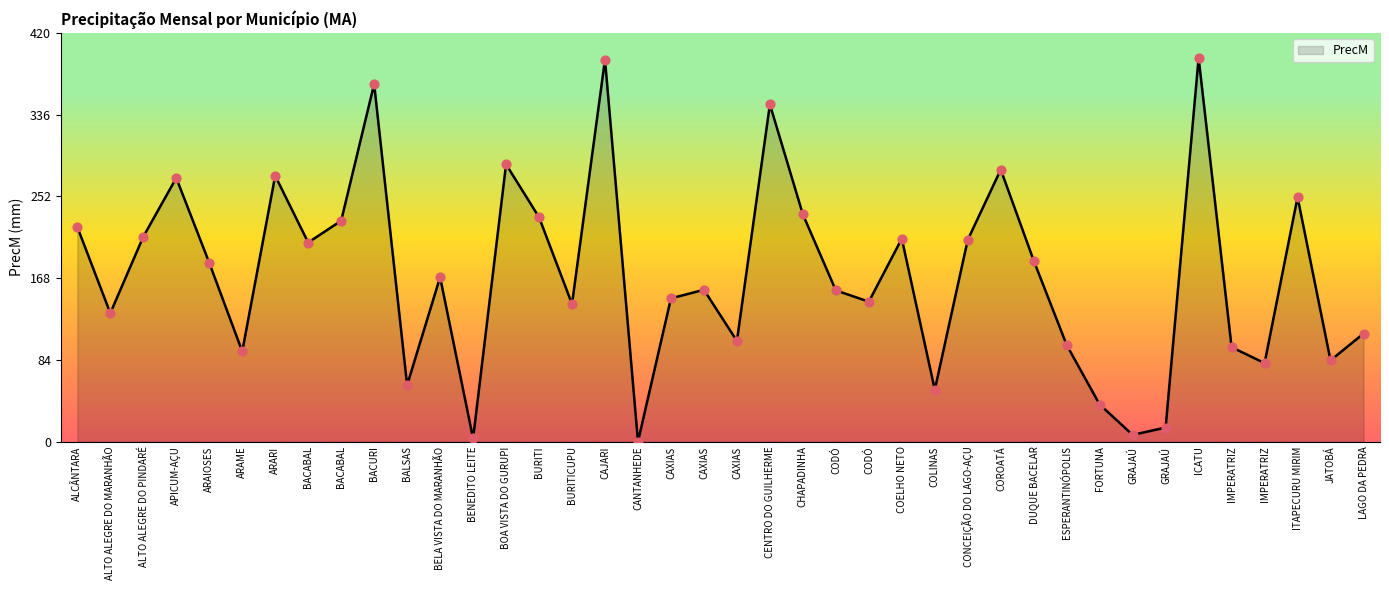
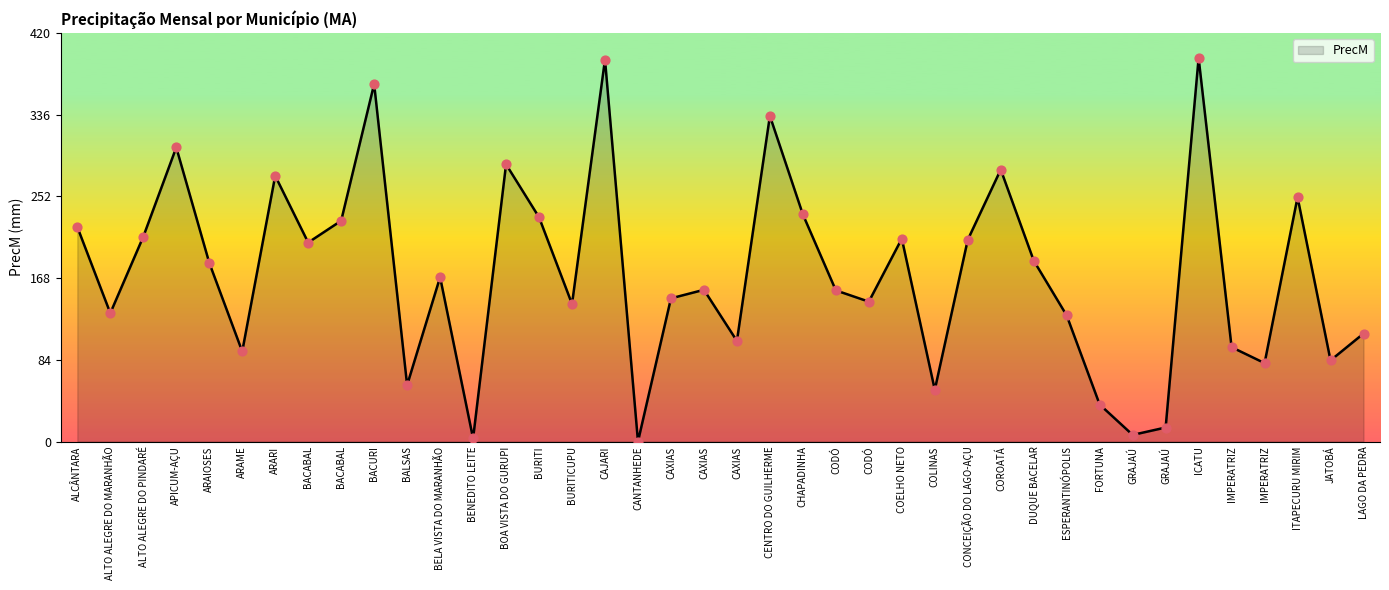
APICUM-AÇU: 270 -> 300
CENTRO DO GUILHERME: 350 -> 330
ESPERANTINÓPOLIS: 100 -> 130
